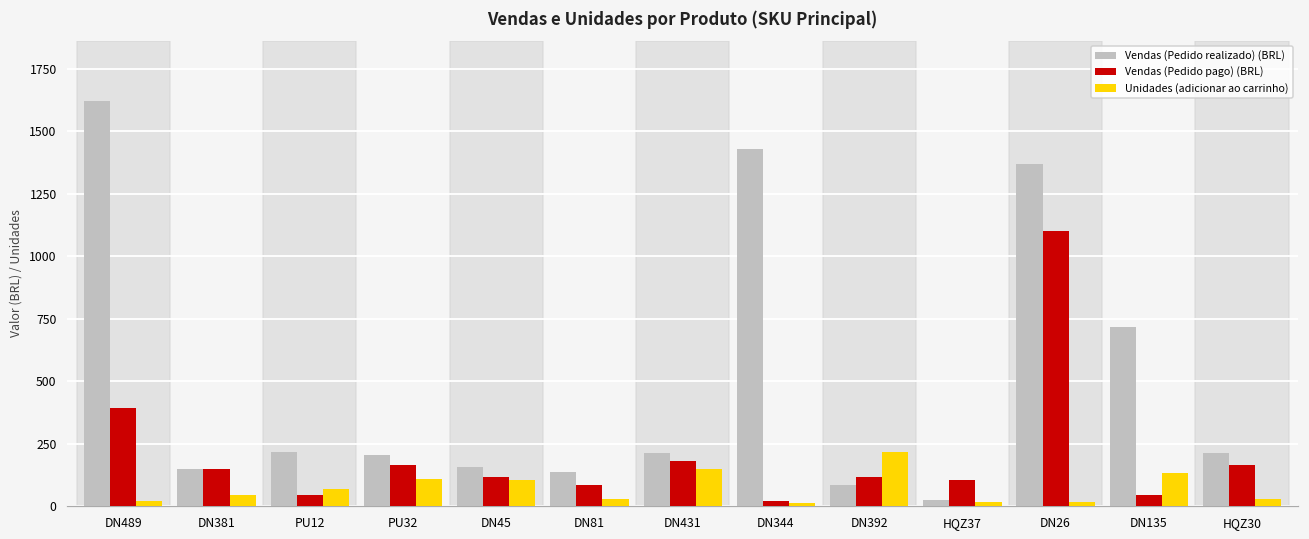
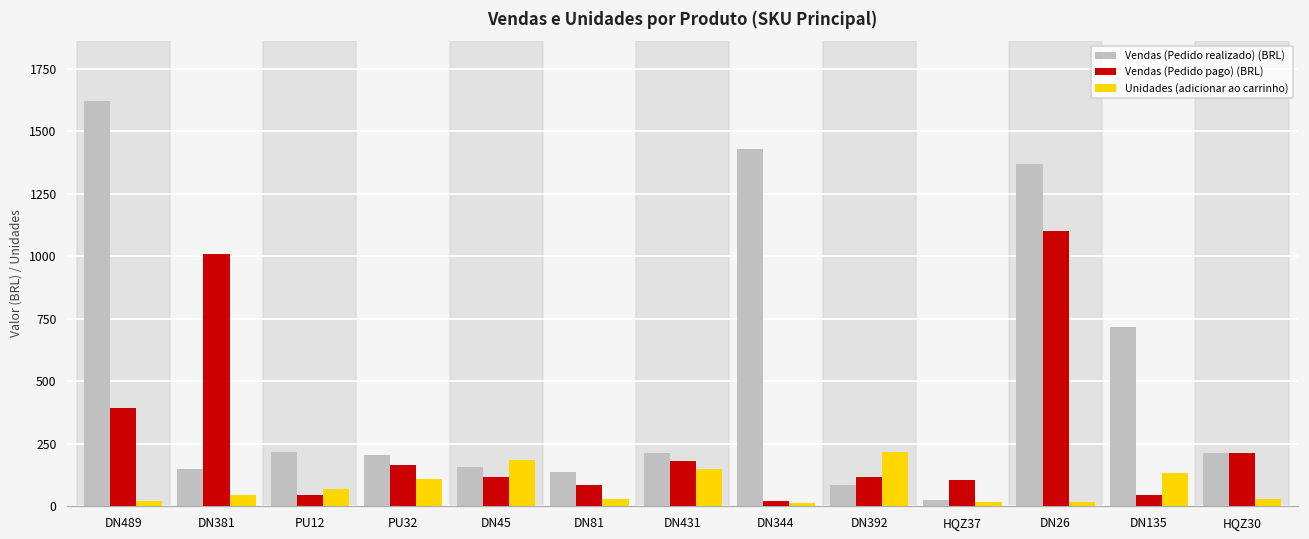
Vendas (Pedido pago) (BRL), DN381: 150 -> 1010
Unidades (adicionar ao carrinho), DN45: 110 -> 190
Vendas (Pedido pago) (BRL), HQZ30: 170 -> 210
